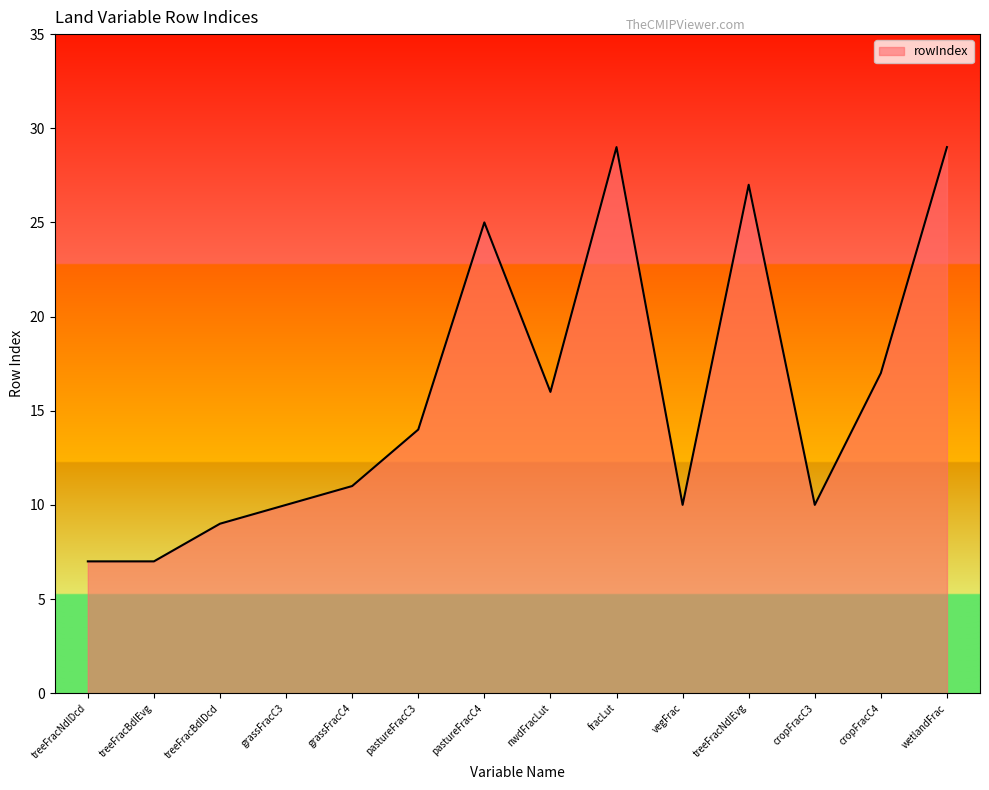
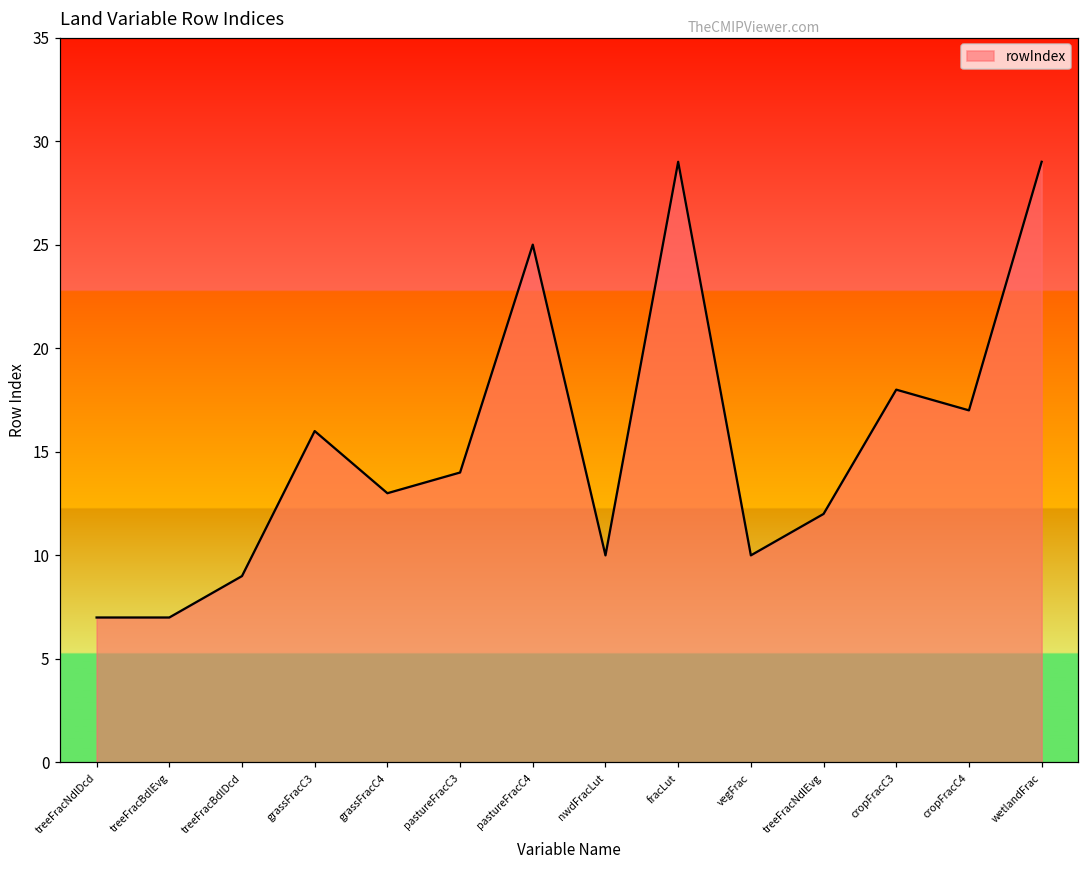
grassFracC3: 10 -> 16
grassFracC4: 11 -> 13
nwdFracLut: 16 -> 10
treeFracNdlEvg: 27 -> 12
cropFracC3: 10 -> 18
